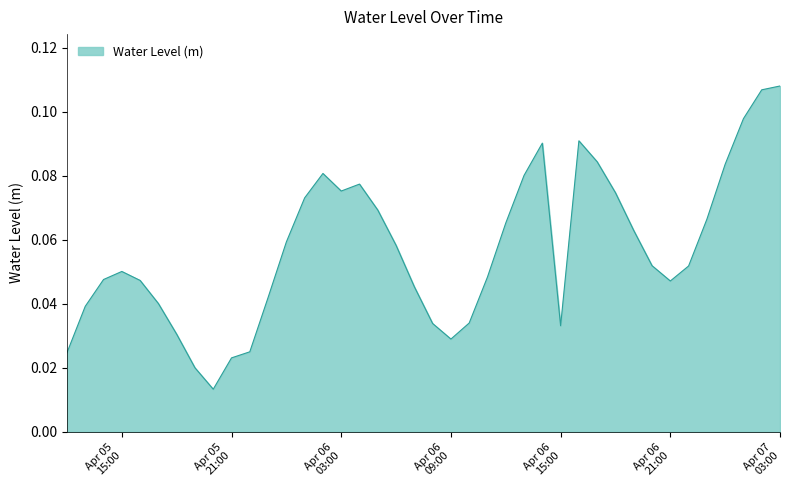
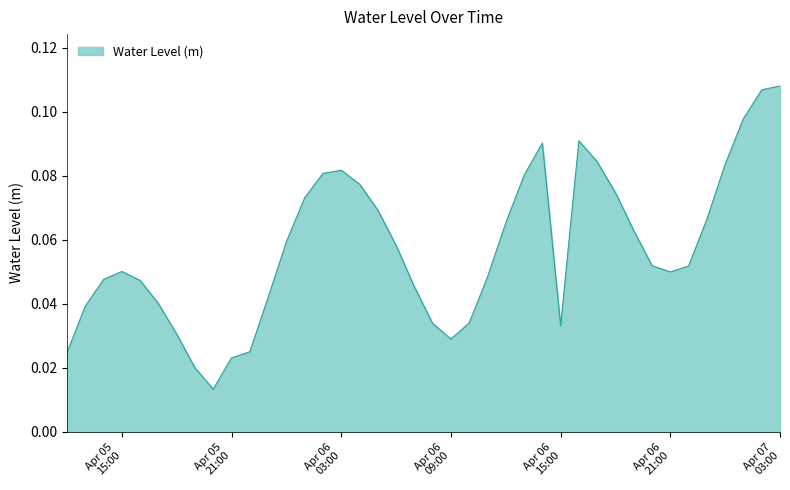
Apr 06 03:00: 0.075 -> 0.082
Apr 06 21:00: 0.047 -> 0.050
